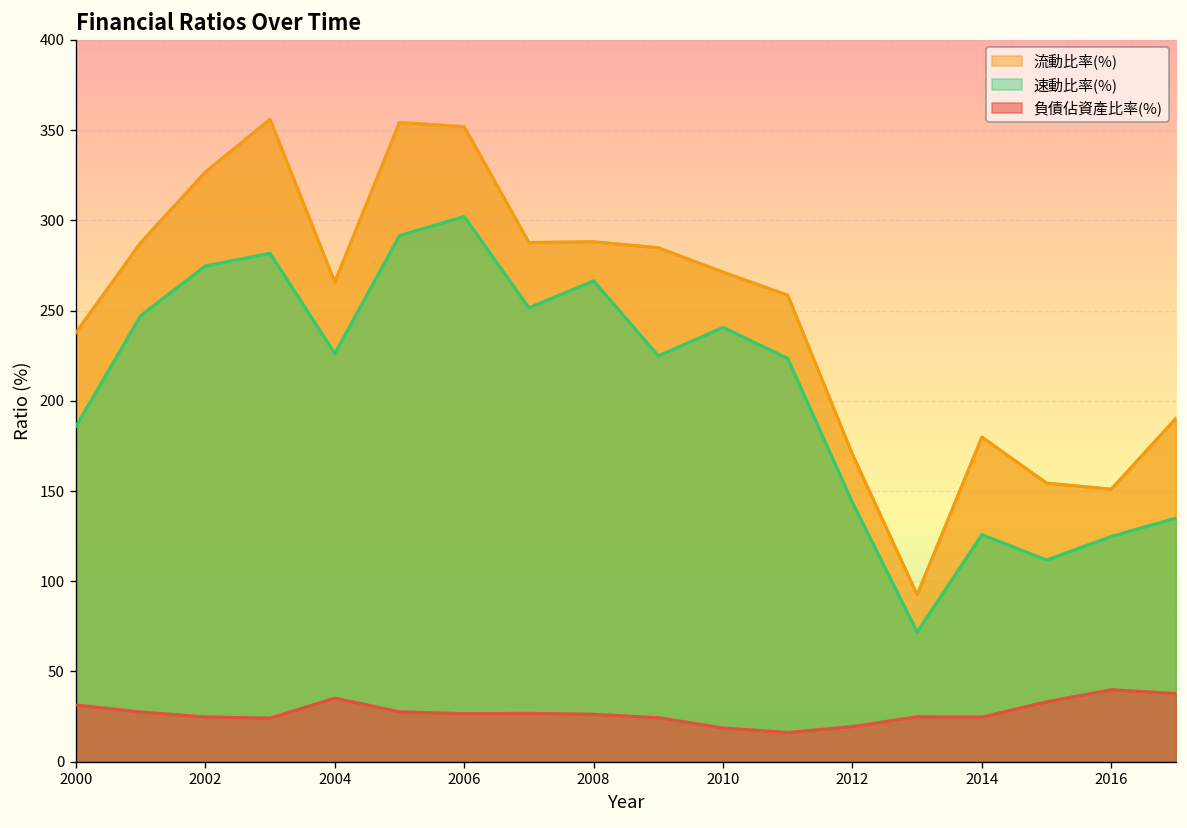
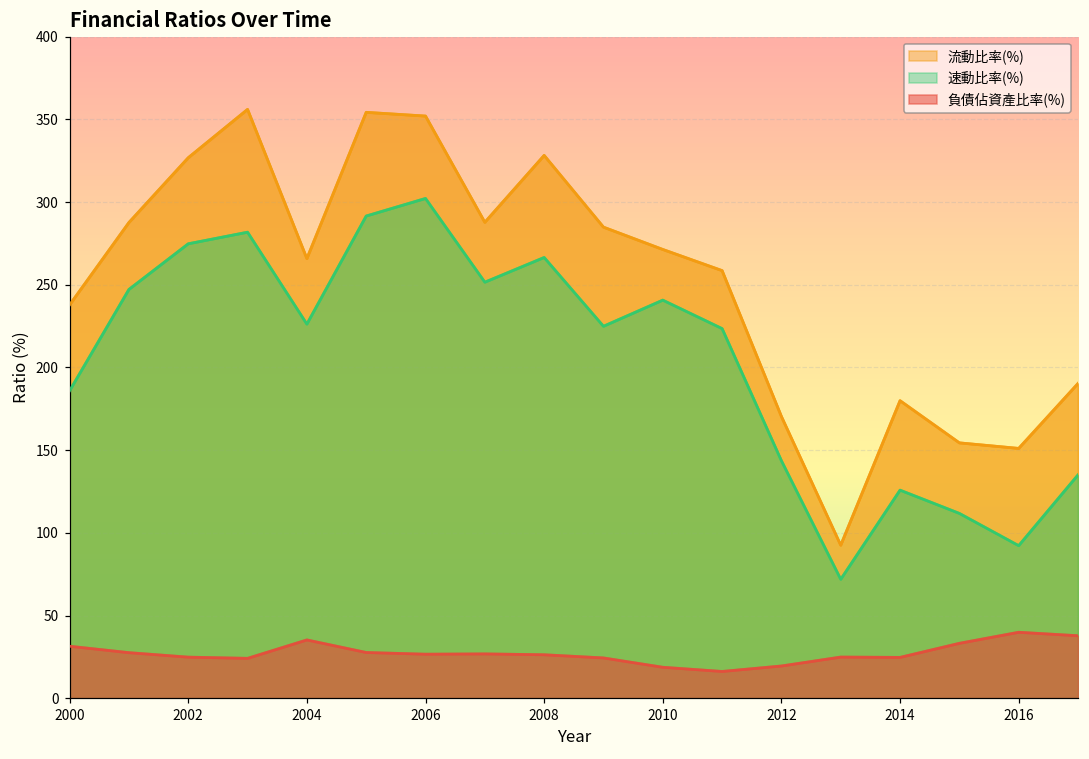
流動比率(%), 2008: 288 -> 328
速動比率(%), 2016: 125 -> 92
